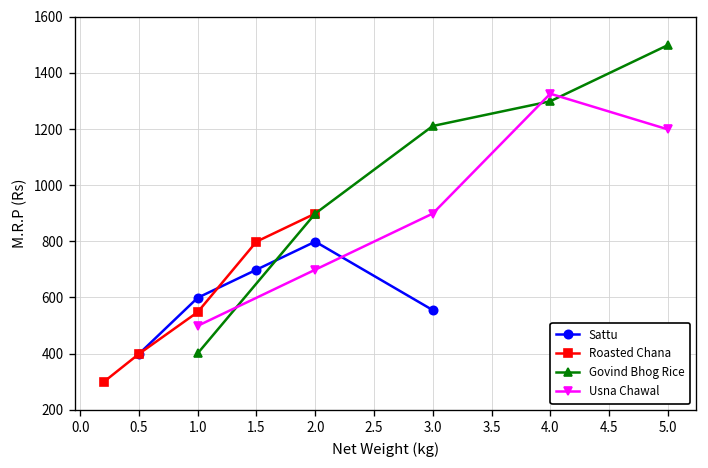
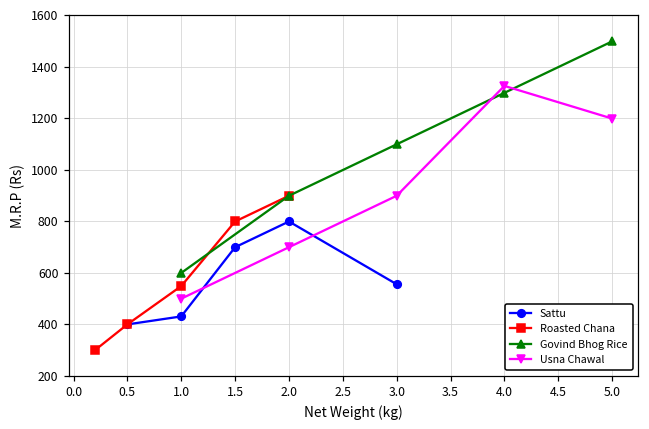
Sattu, 1.0: 600 -> 430
Govind Bhog Rice, 1.0: 400 -> 600
Govind Bhog Rice, 3.0: 1210 -> 1100
